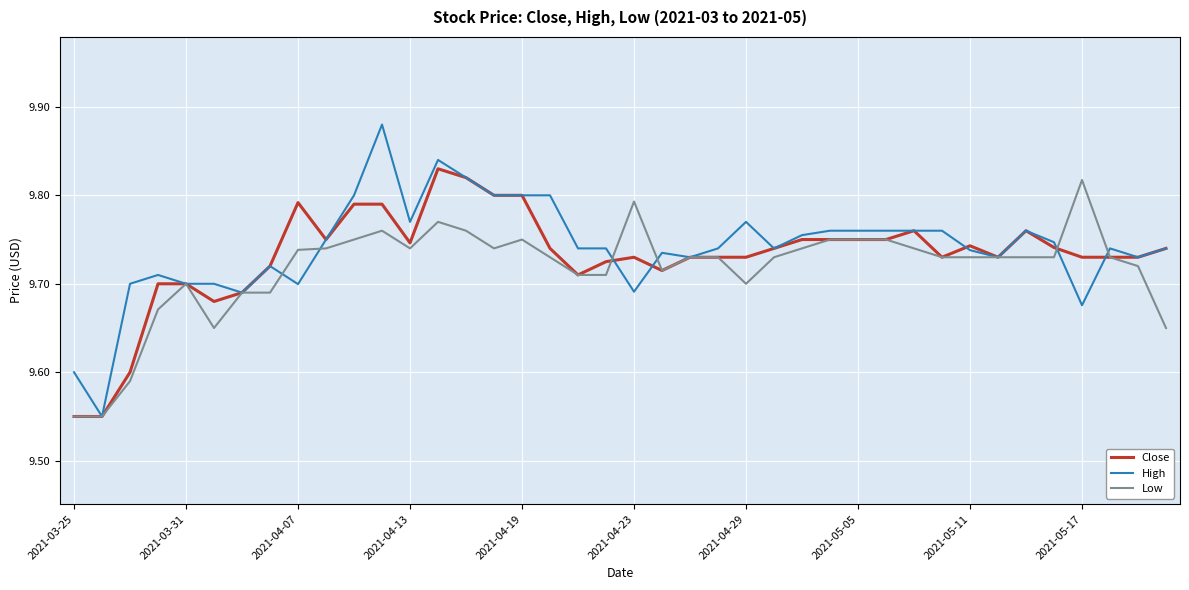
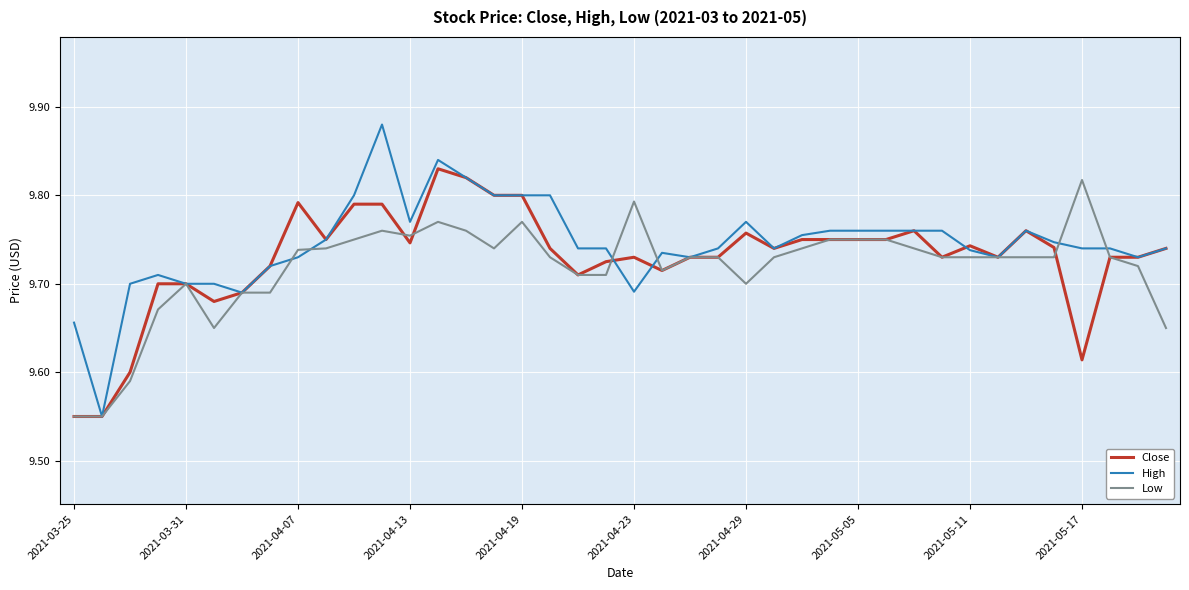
High, 2021-03-25: 9.60 -> 9.66
High, 2021-04-07: 9.70 -> 9.73
Low, 2021-04-13: 9.74 -> 9.75
Low, 2021-04-19: 9.75 -> 9.77
Close, 2021-04-29: 9.73 -> 9.76
Close, 2021-05-17: 9.73 -> 9.61
High, 2021-05-17: 9.68 -> 9.74
